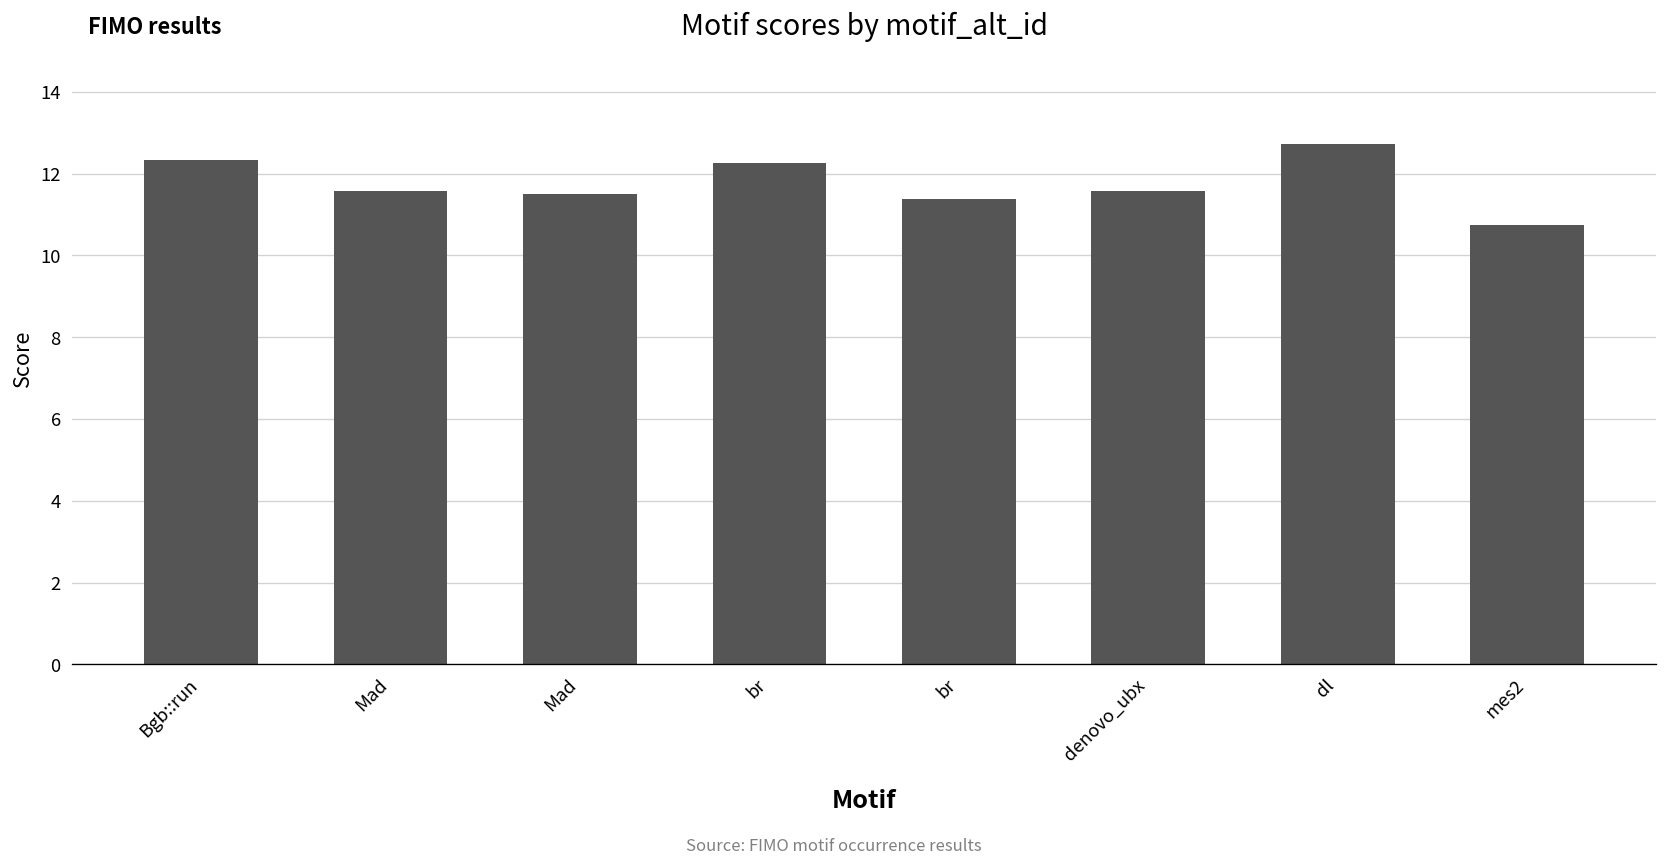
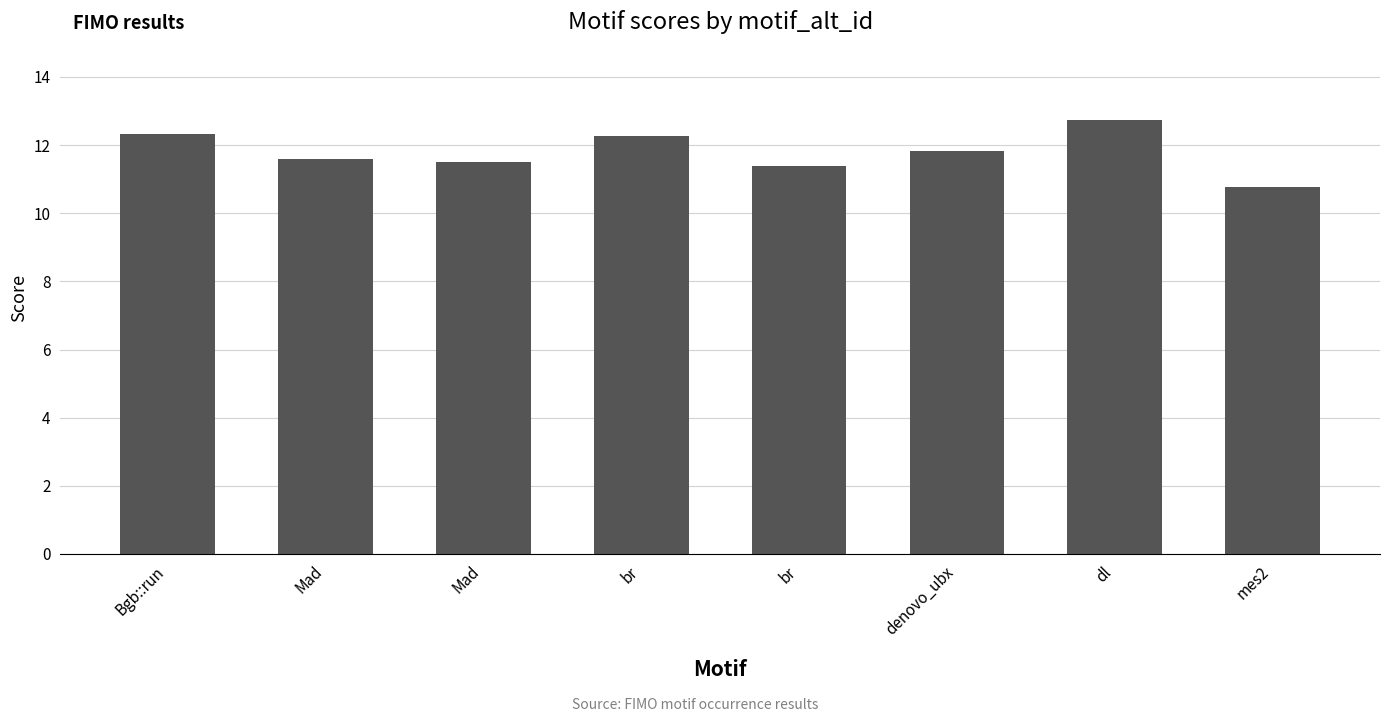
denovo_ubx: 11.6 -> 11.8
